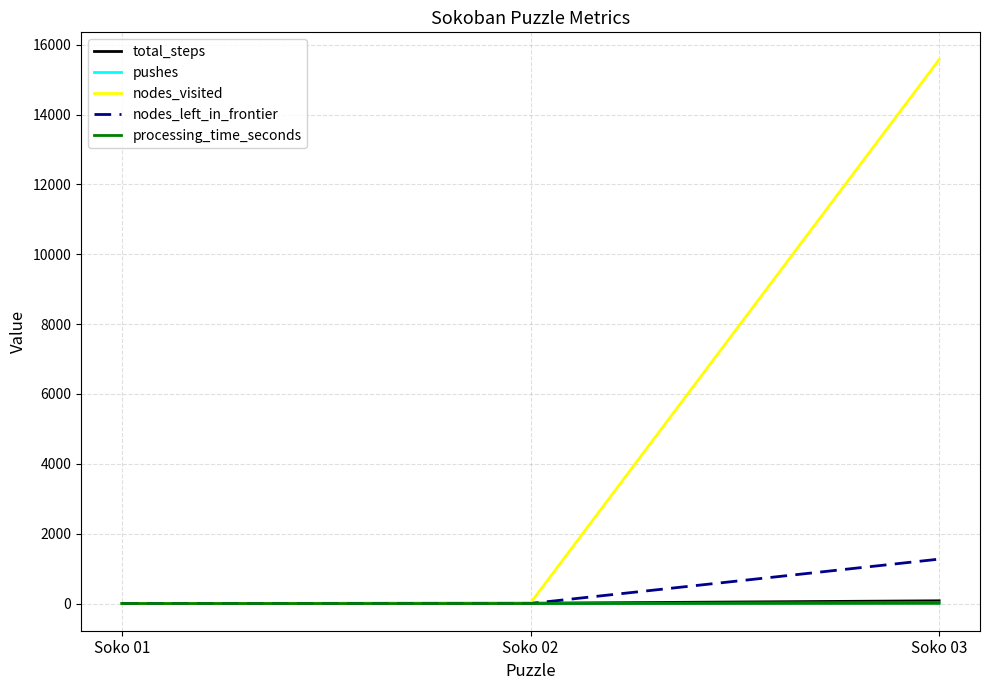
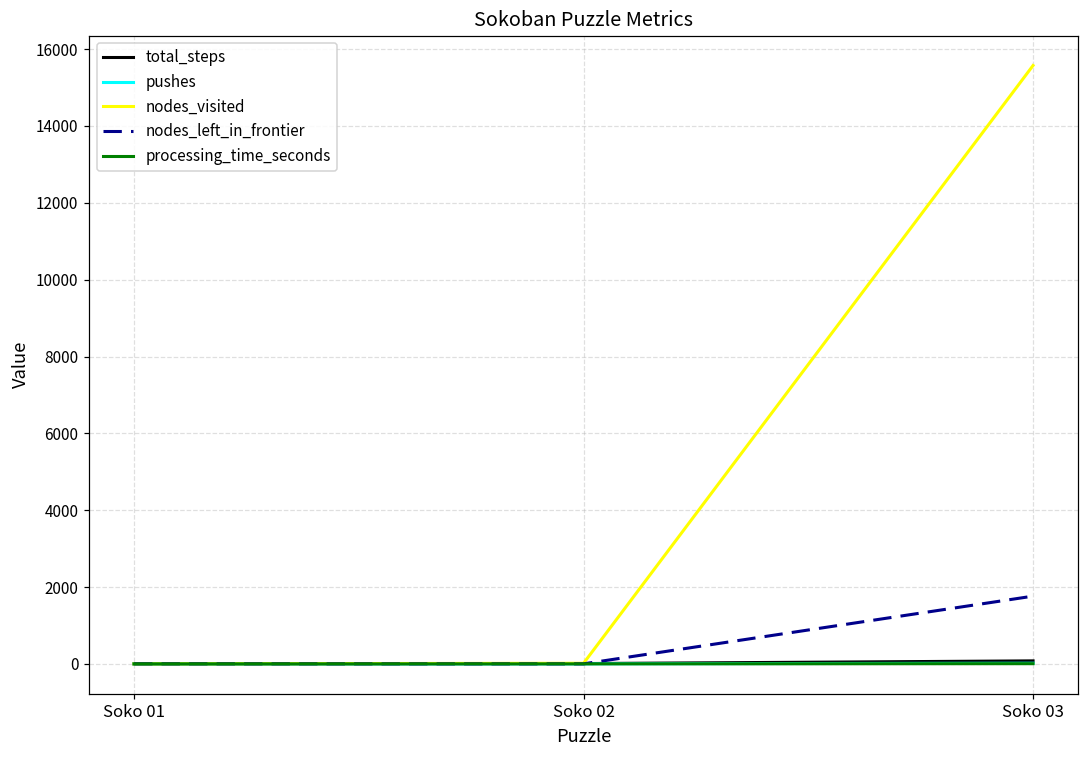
nodes_left_in_frontier, Soko 03: 1300 -> 1800
